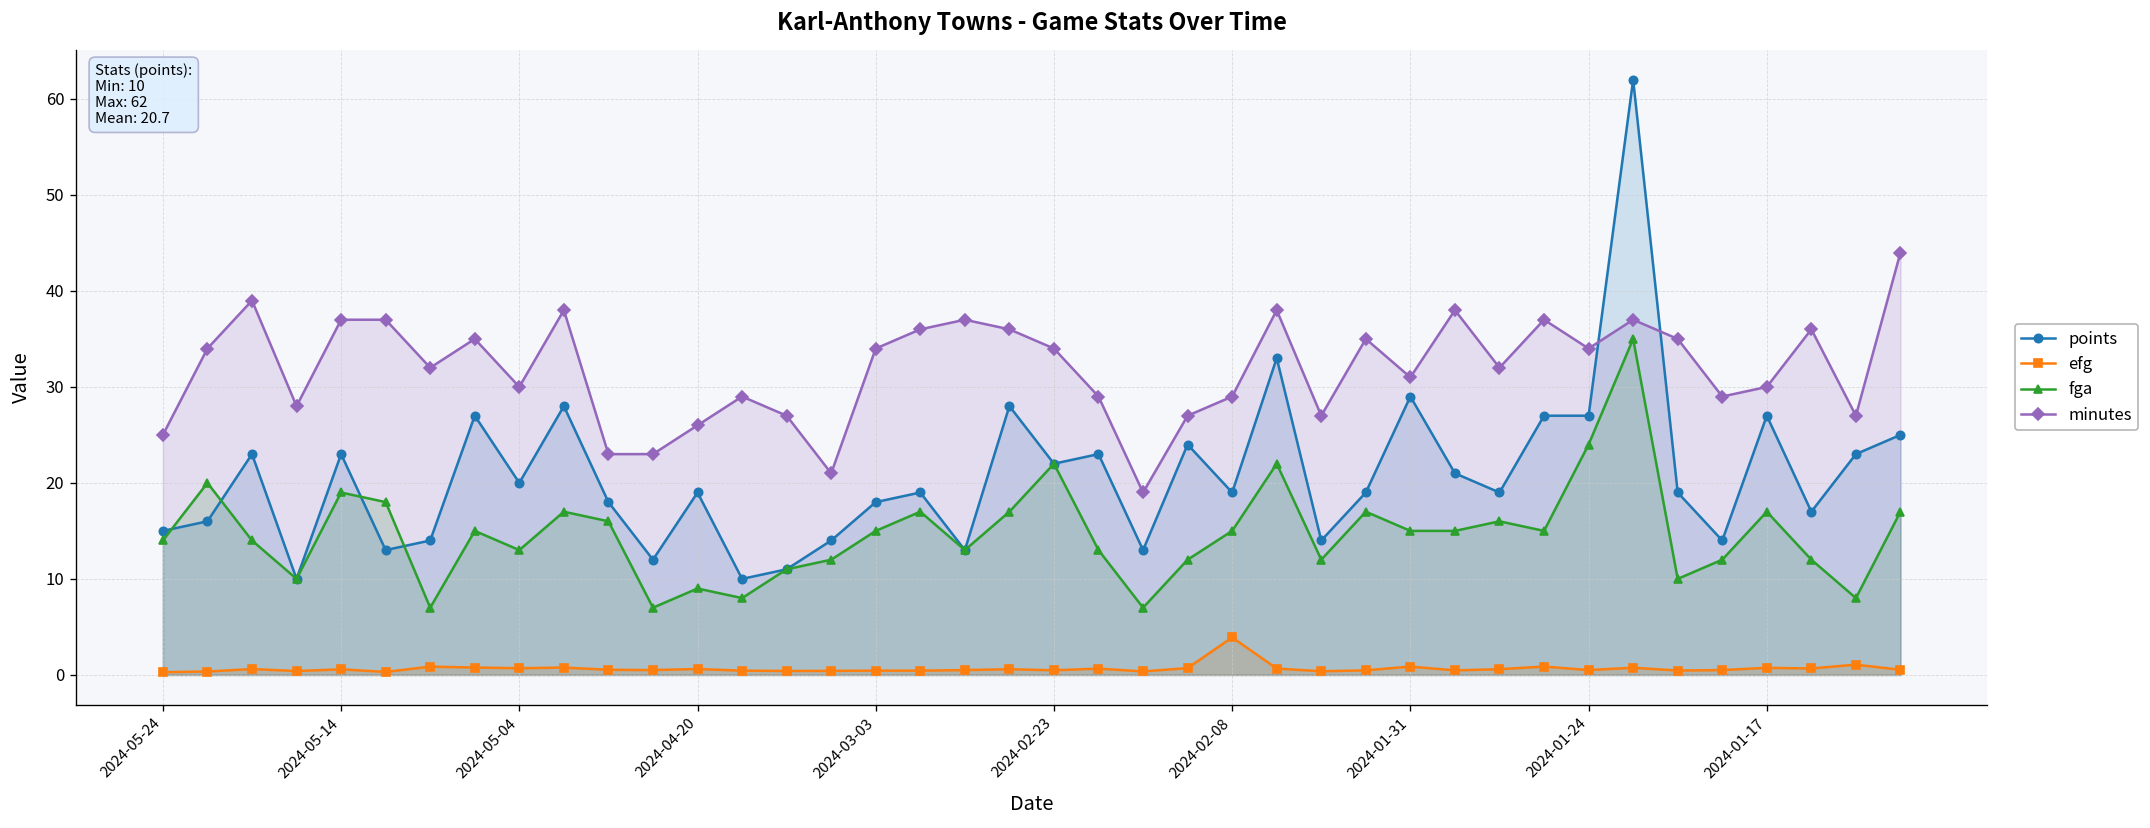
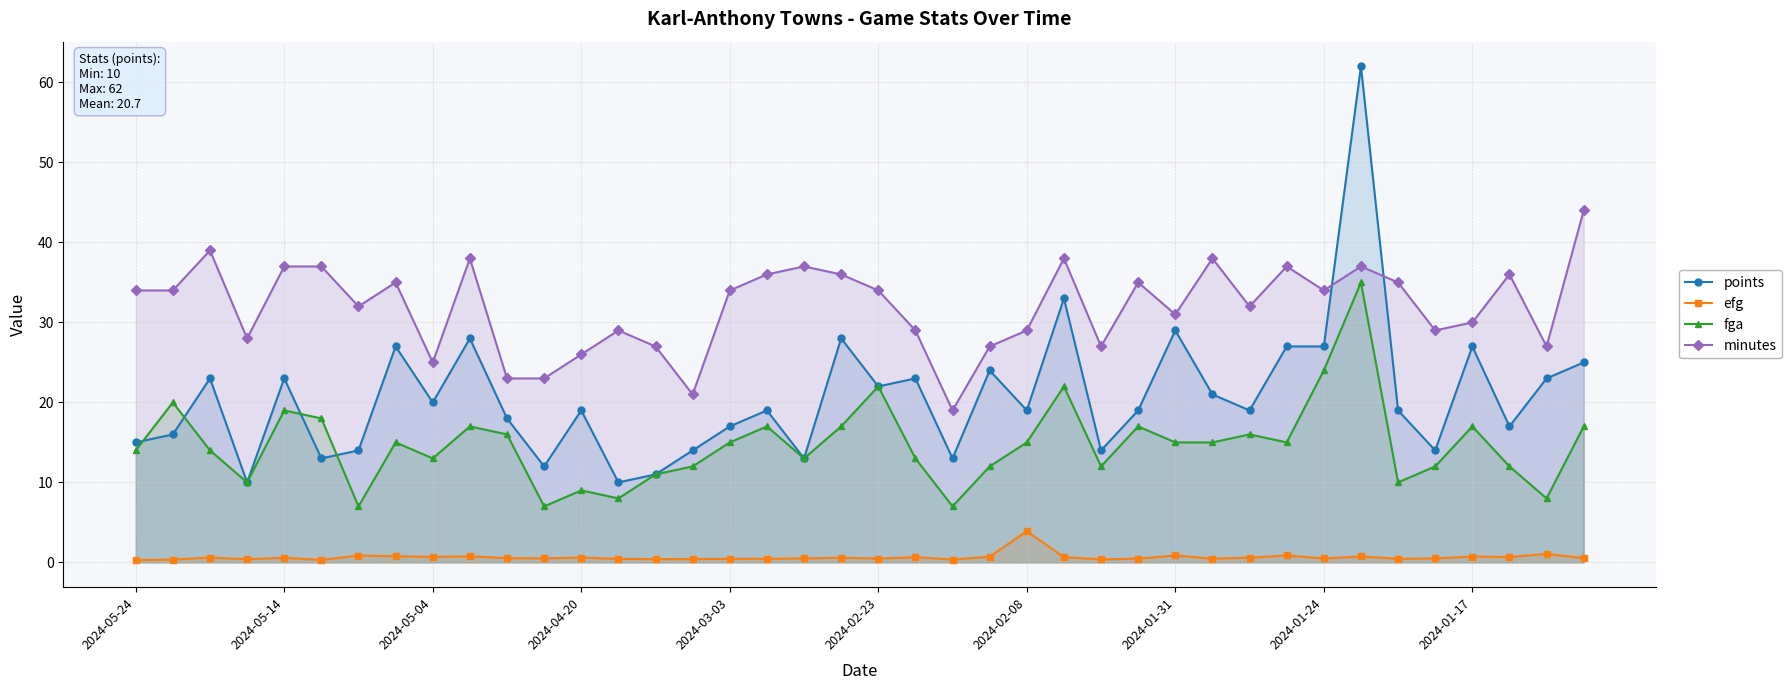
minutes, 2024-05-24: 25 -> 34
minutes, 2024-05-04: 30 -> 25
points, 2024-03-03: 18 -> 17
